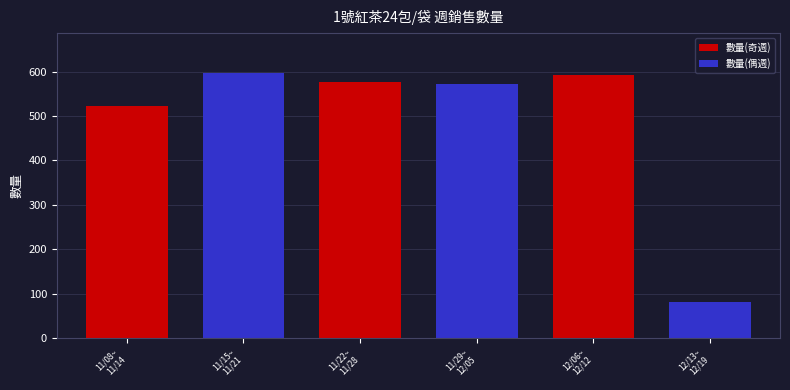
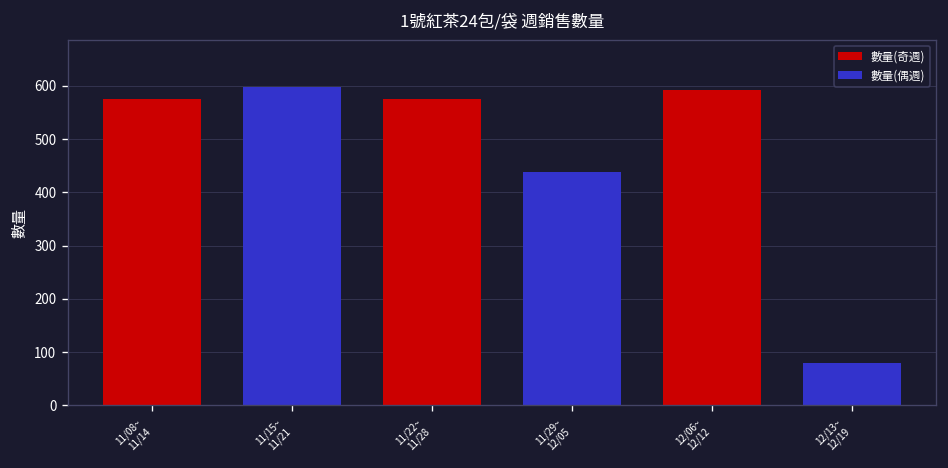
11/08~ 11/14: 520 -> 580
11/29~ 12/05: 570 -> 440
